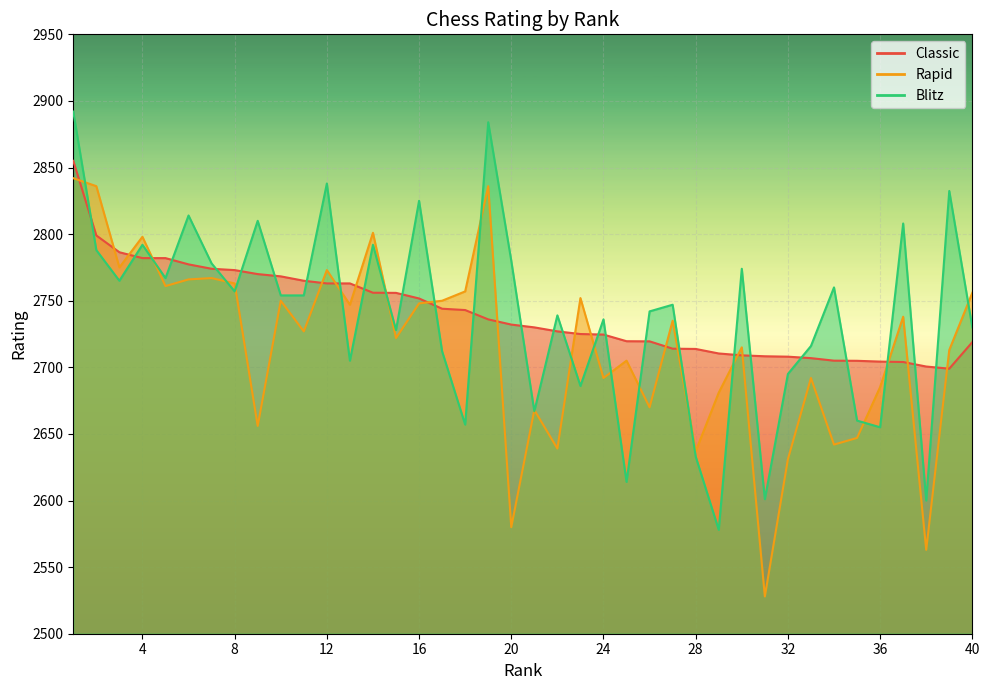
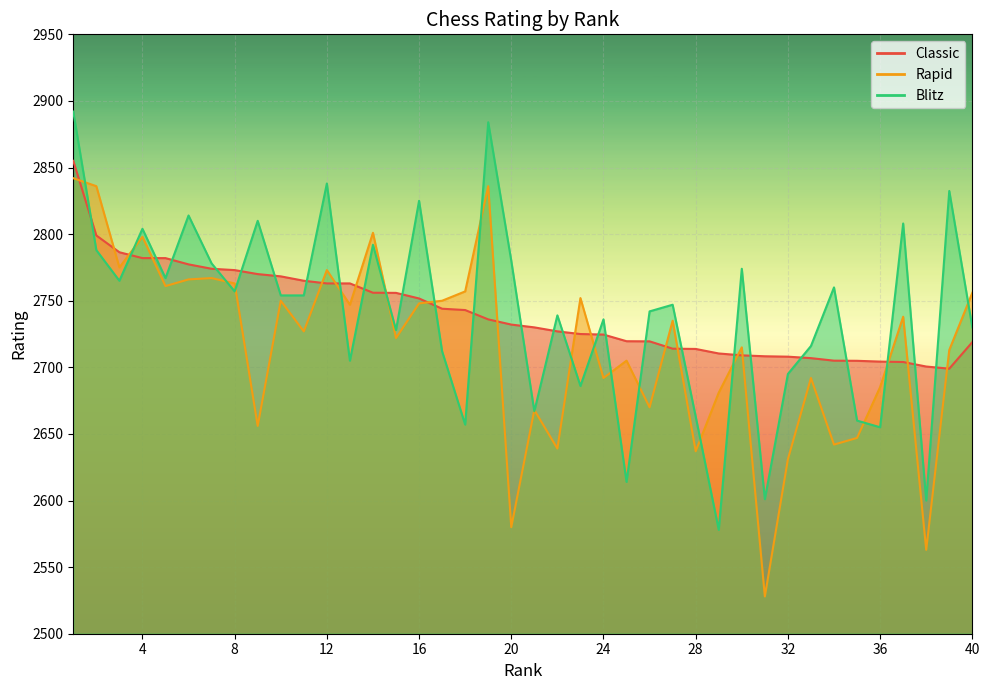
Blitz, 4: 2792 -> 2804
Blitz, 28: 2633 -> 2663
